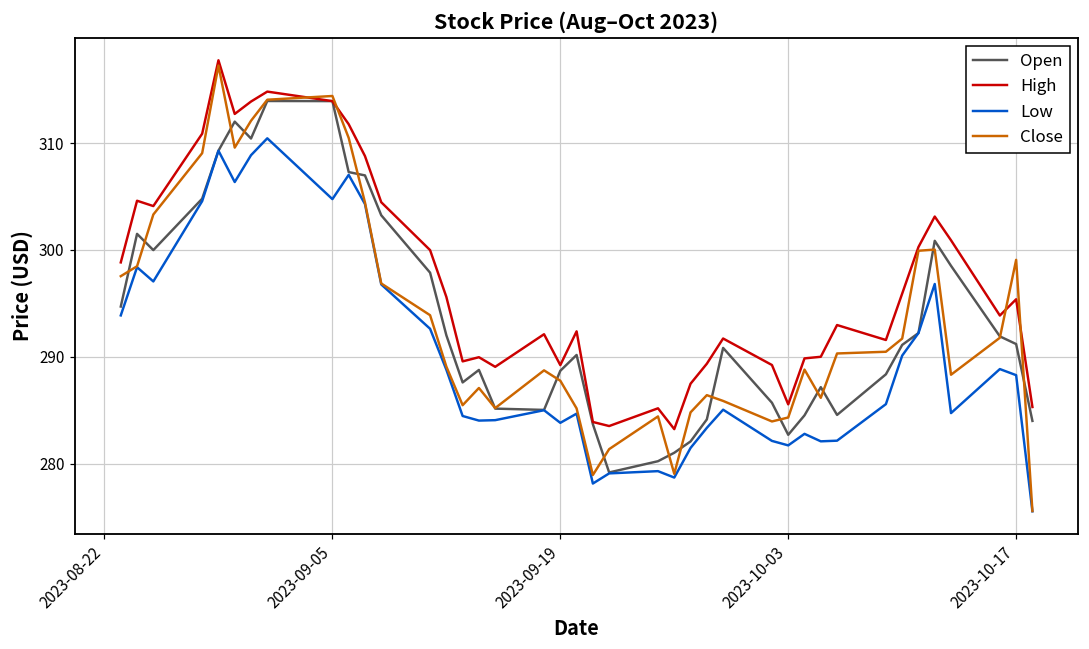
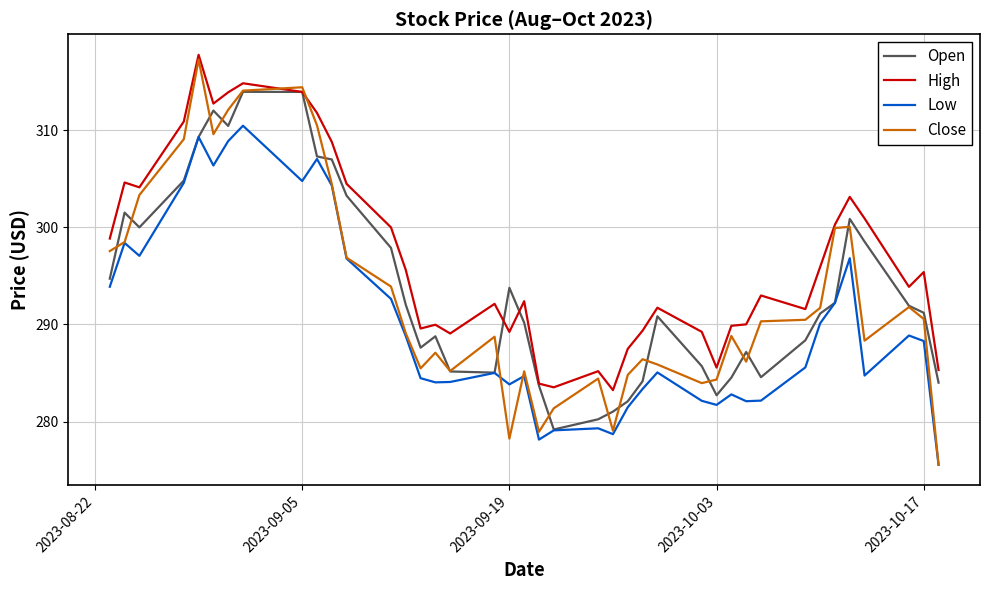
Open, 2023-09-19: 289 -> 294
Close, 2023-09-19: 288 -> 278
Close, 2023-10-17: 299 -> 291
